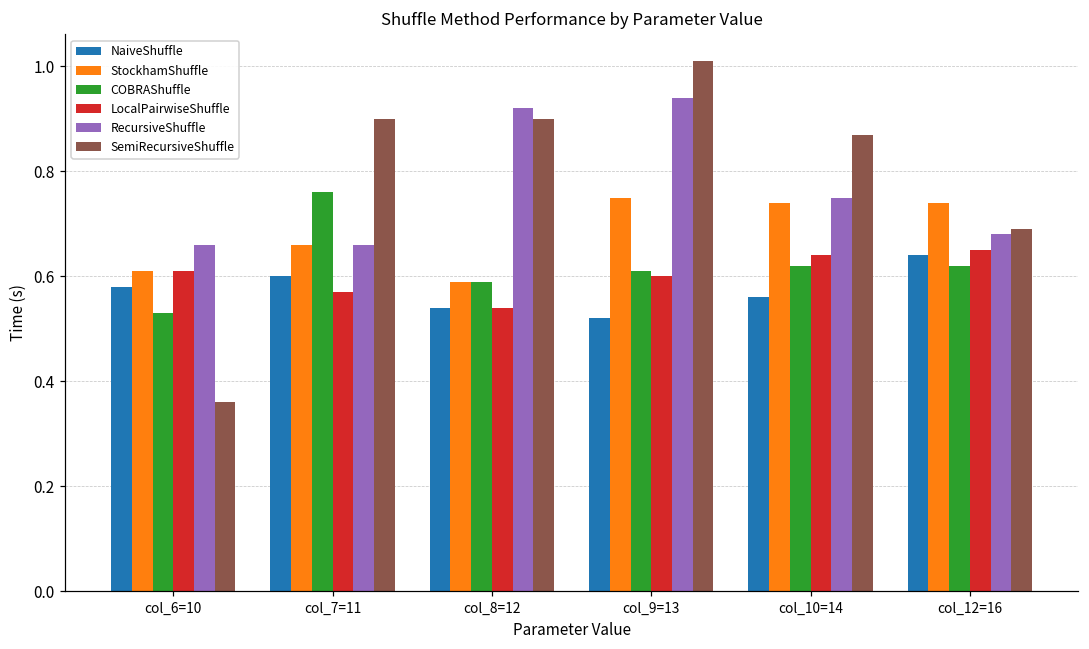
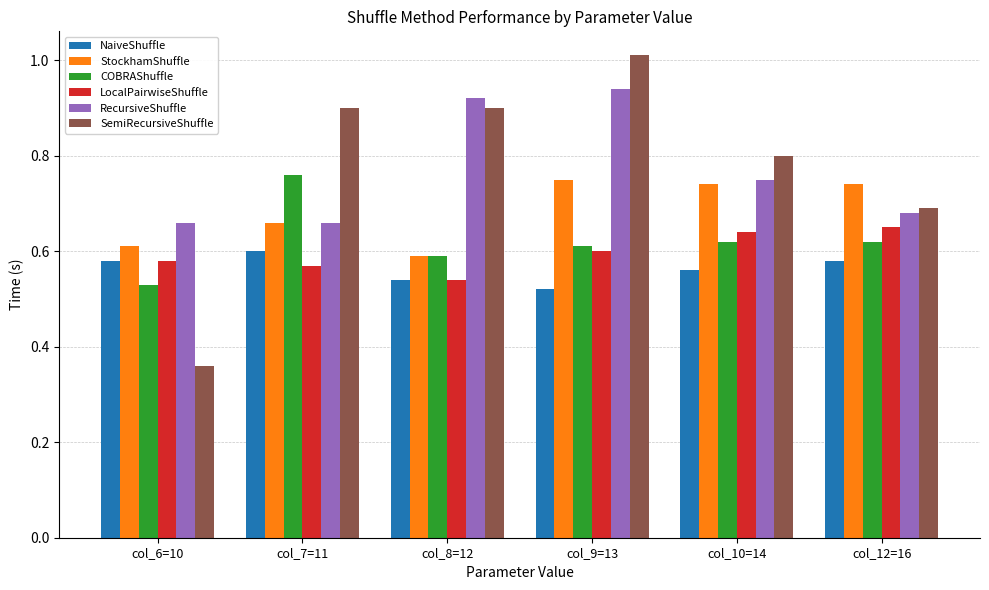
LocalPairwiseShuffle, col_6=10: 0.61 -> 0.58
SemiRecursiveShuffle, col_10=14: 0.87 -> 0.80
NaiveShuffle, col_12=16: 0.64 -> 0.58
